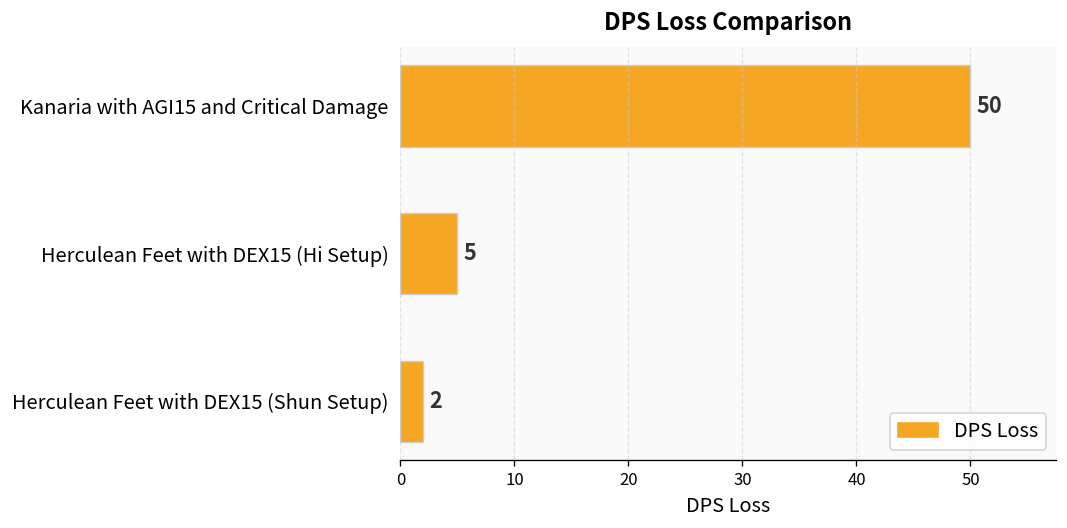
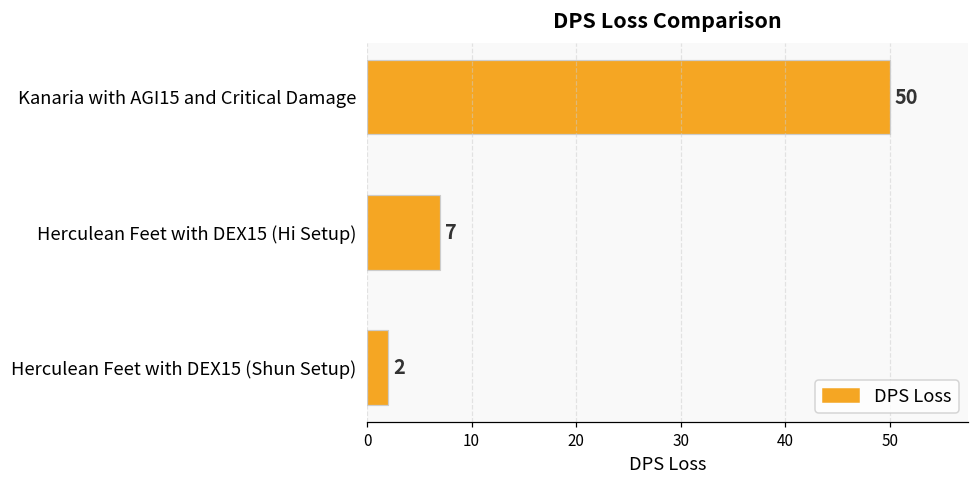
Herculean Feet with DEX15 (Hi Setup): 5 -> 7
